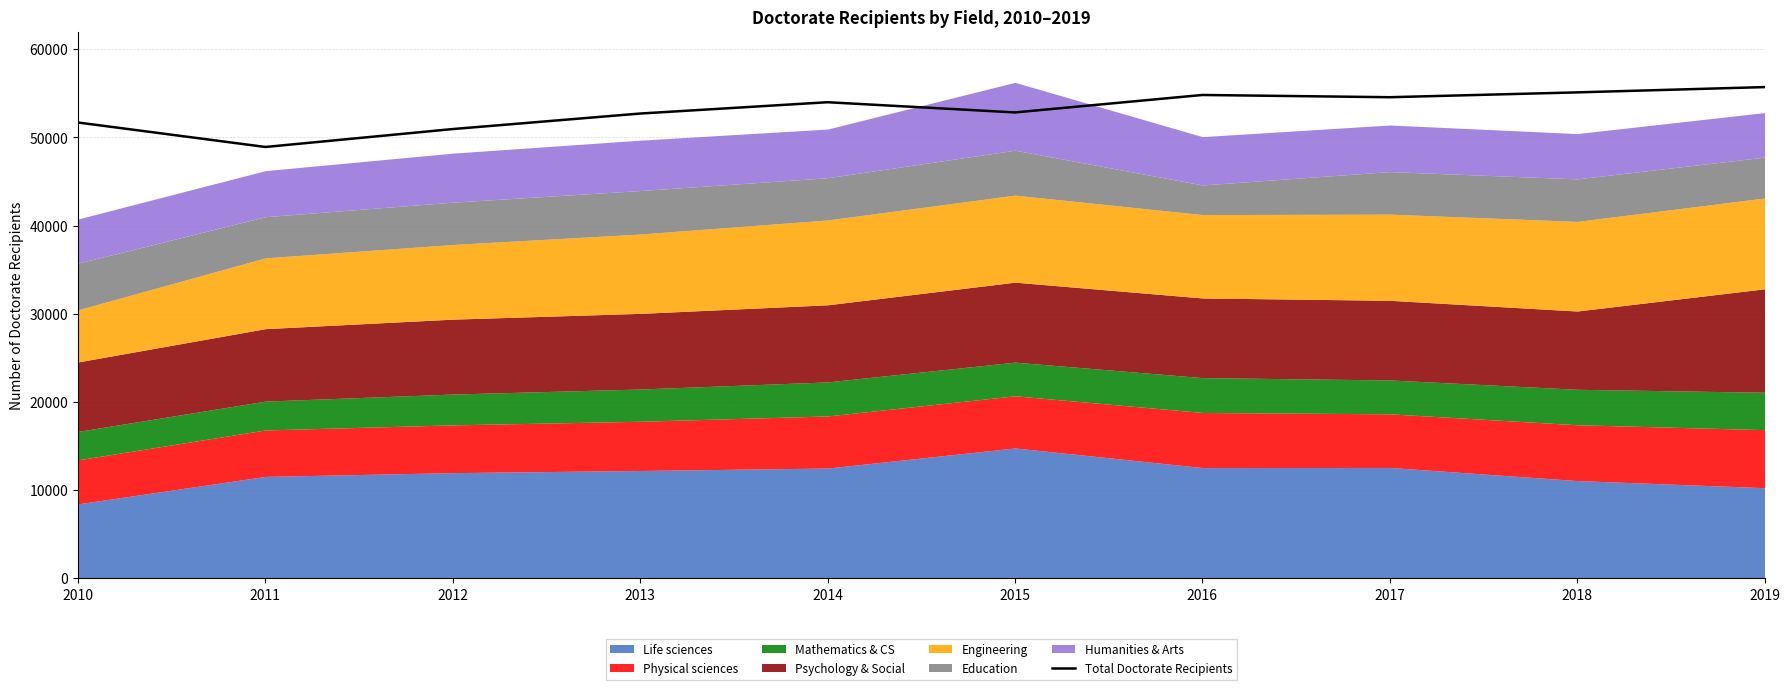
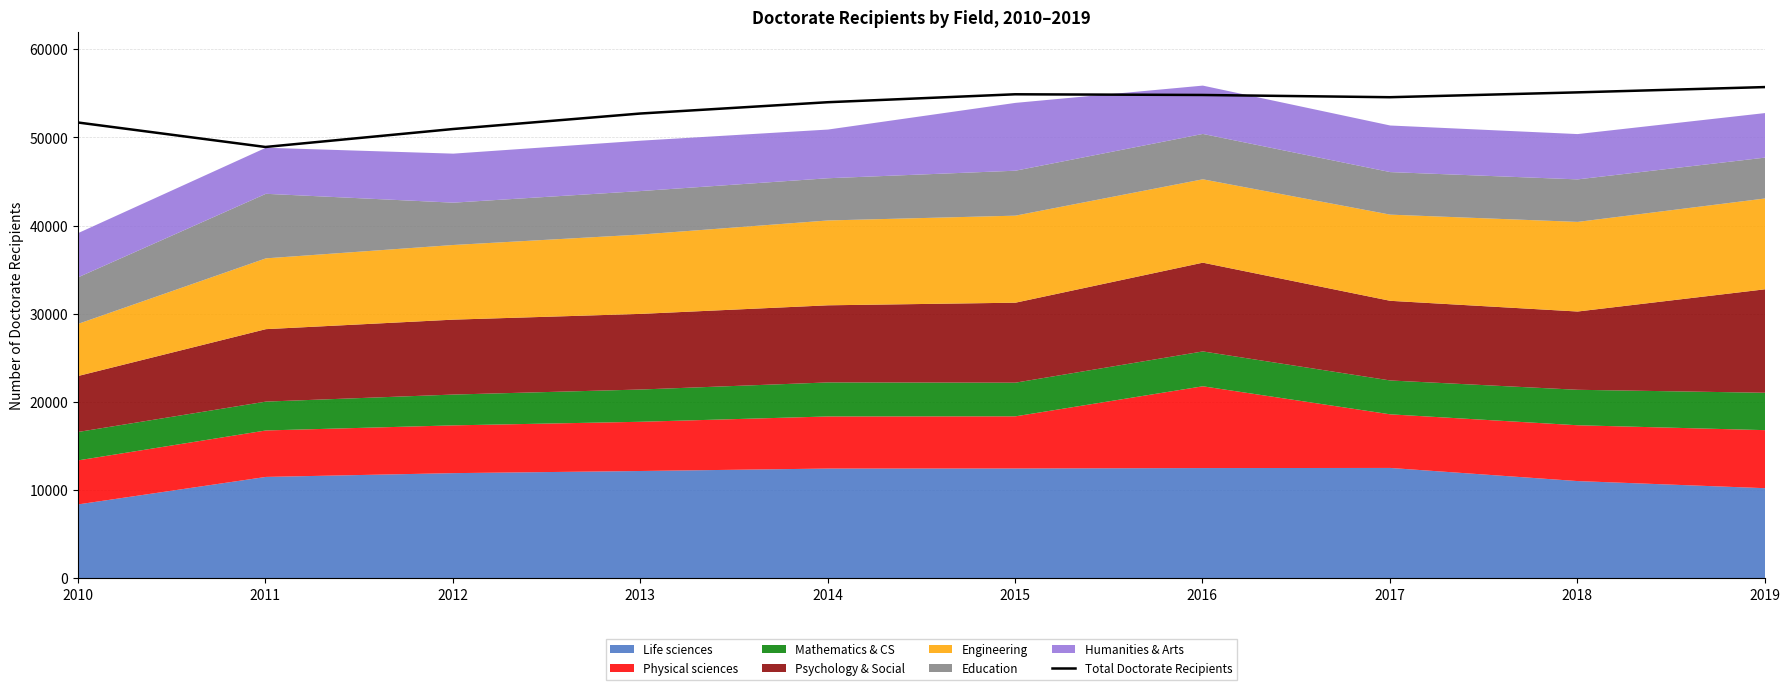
Psychology & Social, 2010: 8000 -> 6000
Education, 2011: 5000 -> 7000
Total Doctorate Recipients, 2015: 53000 -> 55000
Life sciences, 2015: 15000 -> 12000
Physical sciences, 2016: 6000 -> 9000
Psychology & Social, 2016: 9000 -> 10000
Education, 2016: 3000 -> 5000
